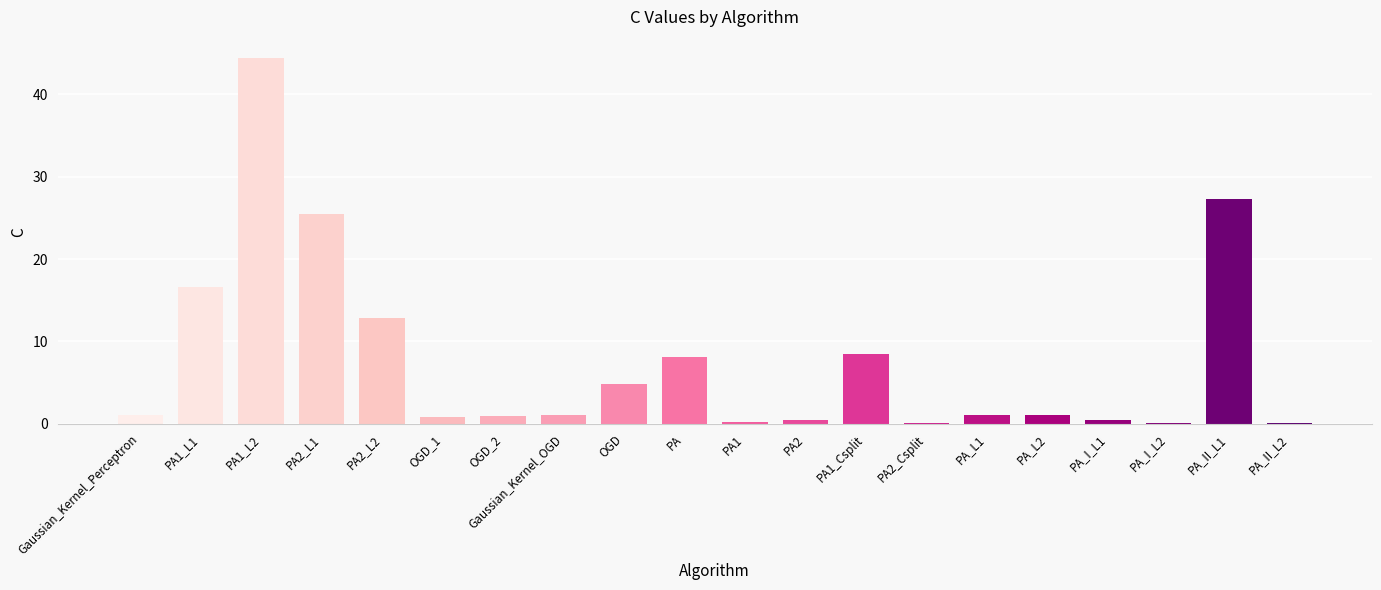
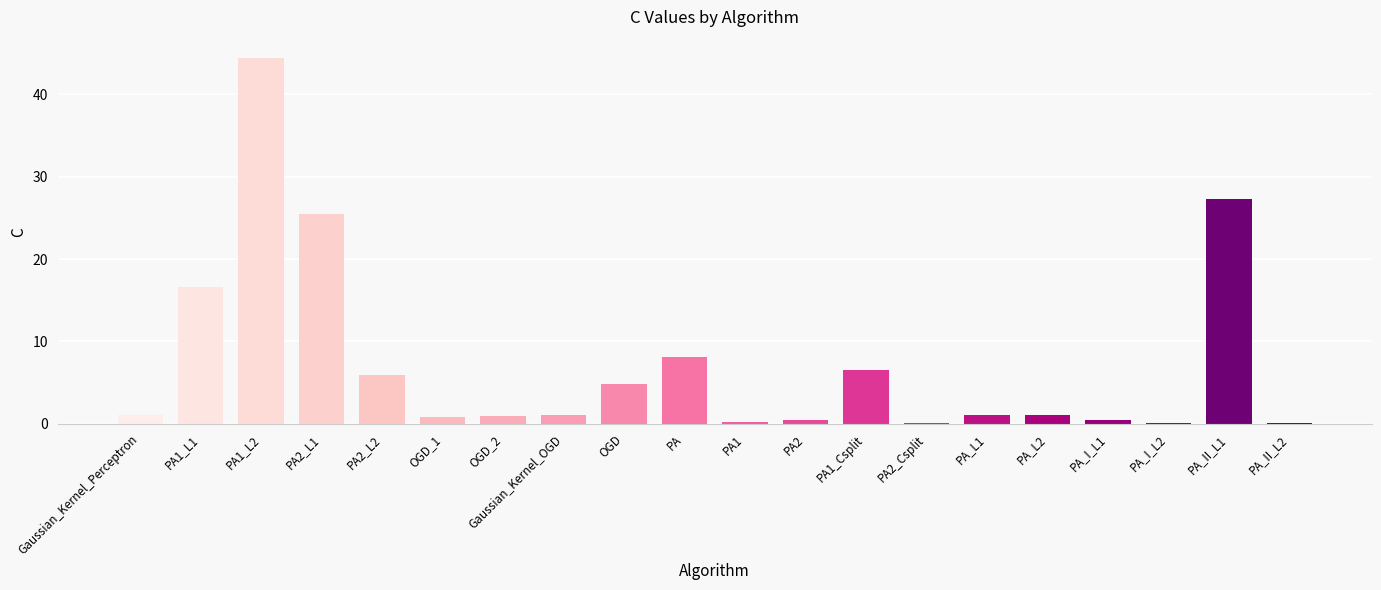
PA2_L2: 13 -> 6
PA1_Csplit: 8 -> 7
